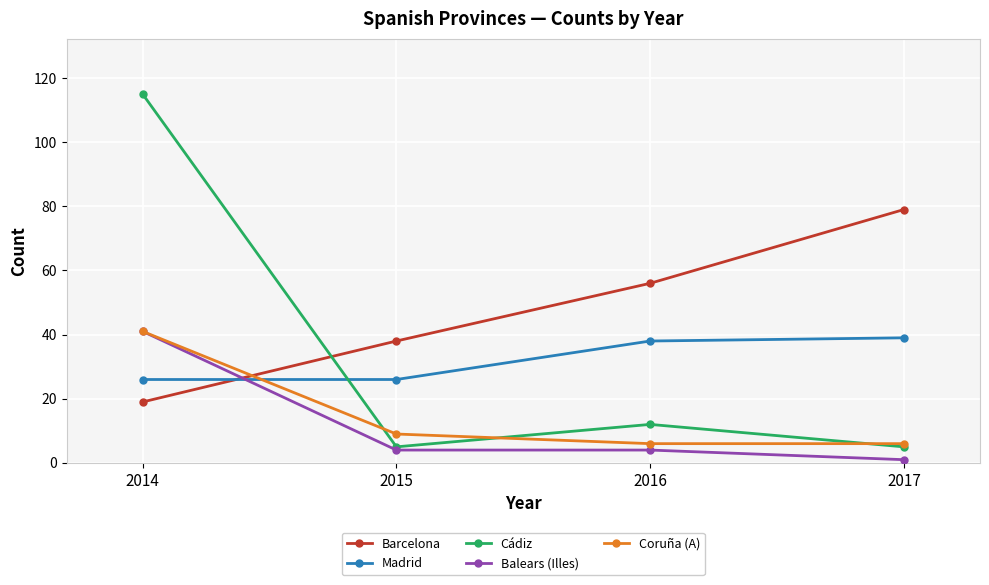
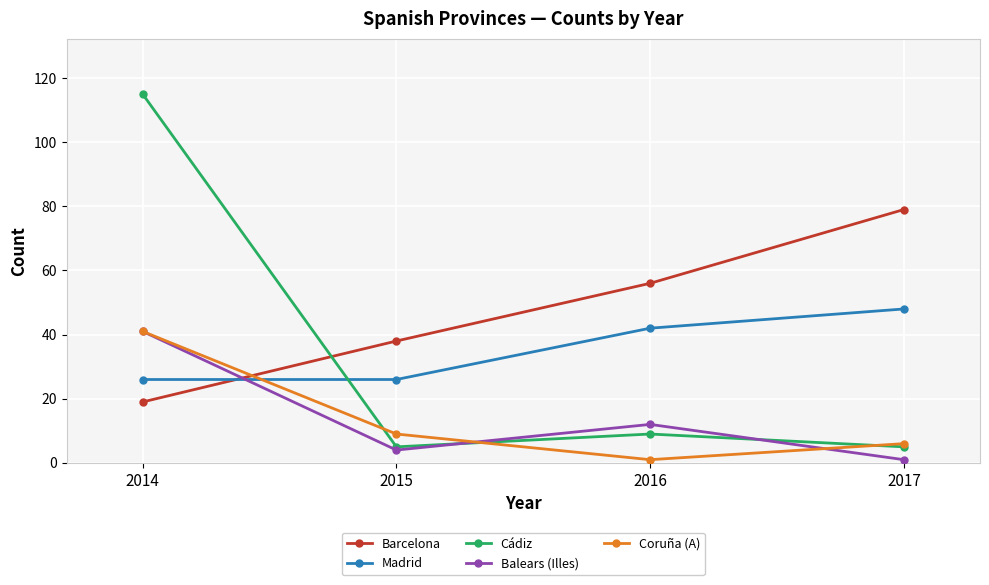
Madrid, 2016: 38 -> 42
Cádiz, 2016: 12 -> 9
Balears (Illes), 2016: 4 -> 12
Coruña (A), 2016: 6 -> 1
Madrid, 2017: 39 -> 48
